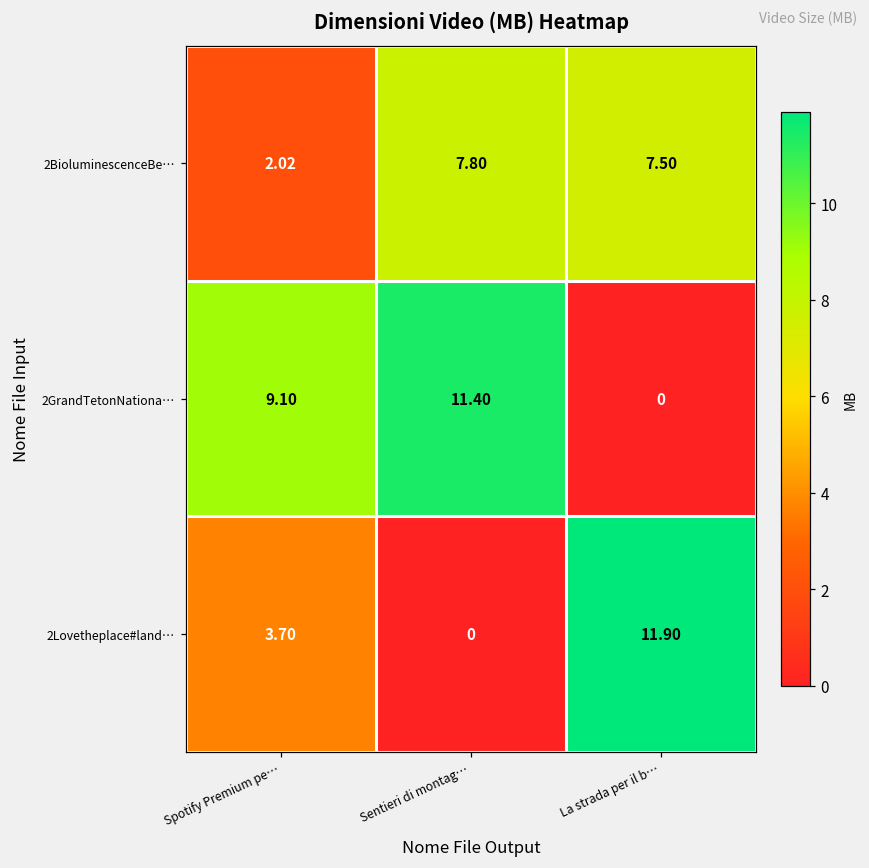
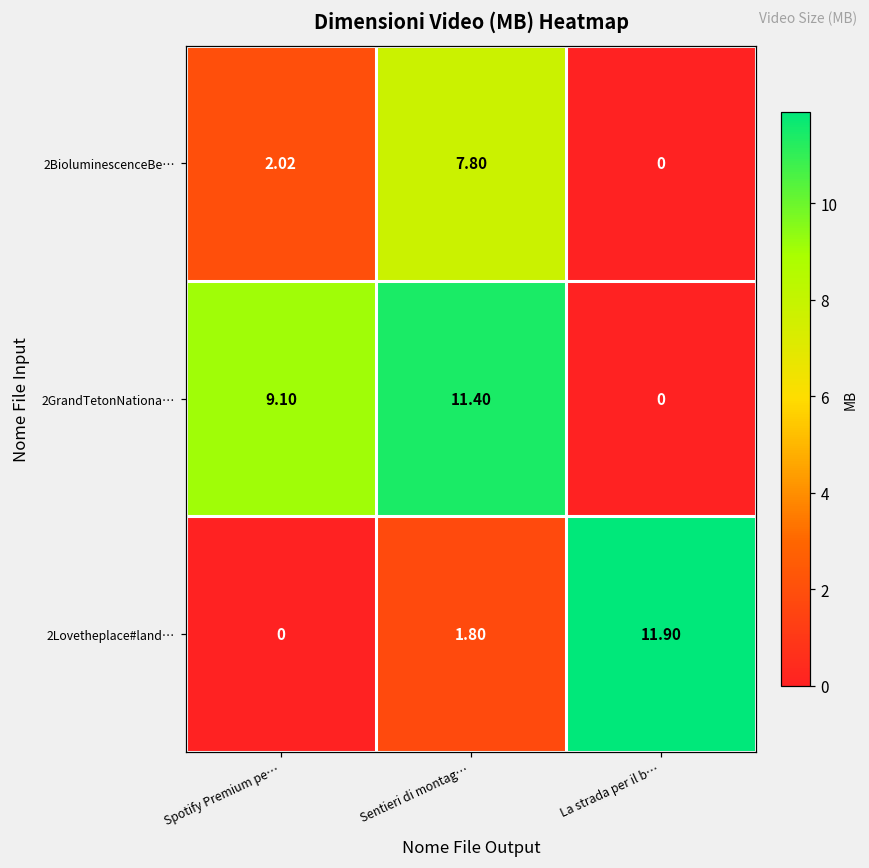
2BioluminescenceBe…, La strada per il b…: 7.50 -> 0
2Lovetheplace#land…, Spotify Premium pe…: 3.70 -> 0
2Lovetheplace#land…, Sentieri di montag…: 0 -> 1.80
